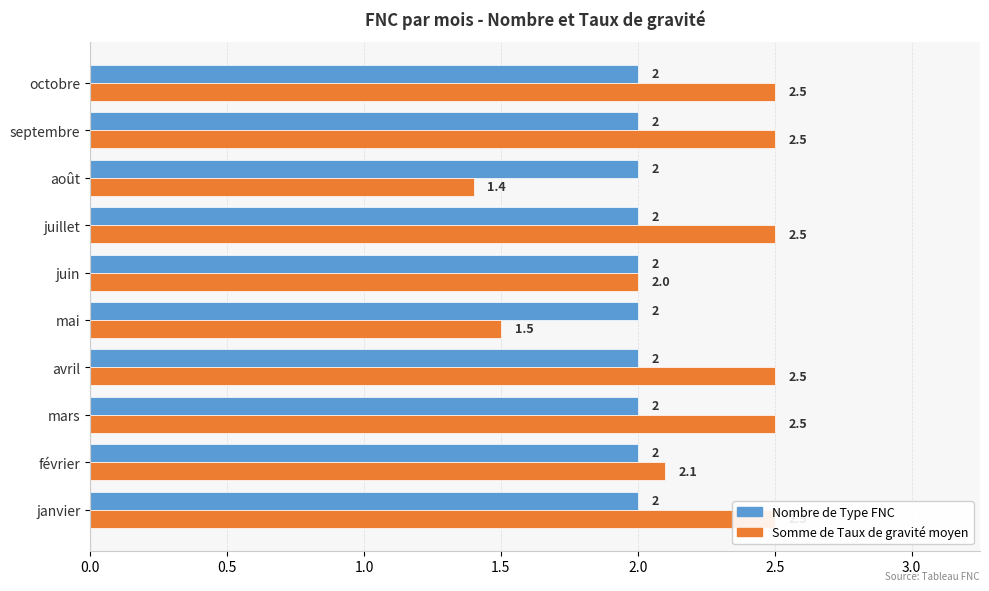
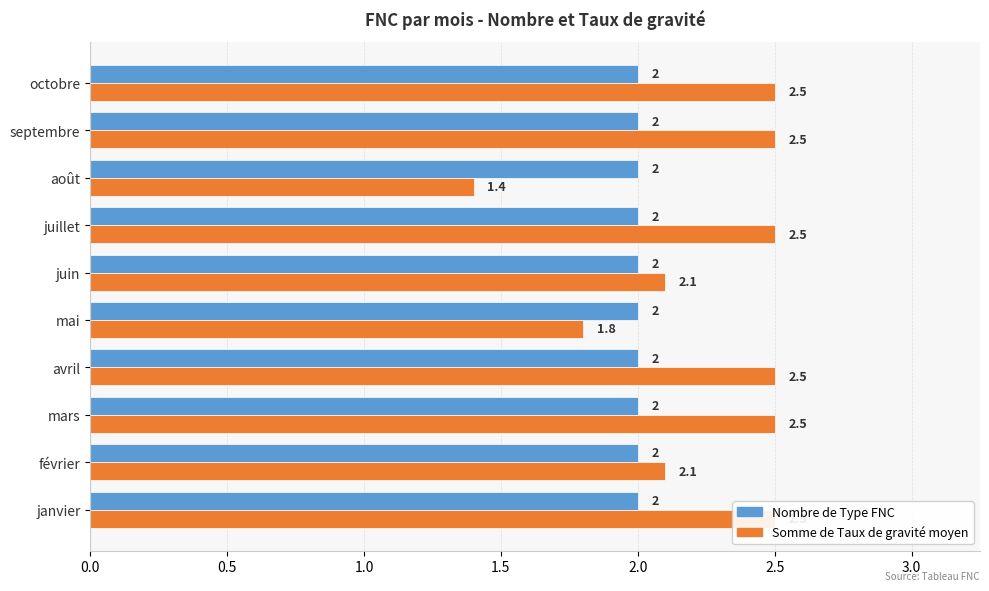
Somme de Taux de gravité moyen, juin: 2.0 -> 2.1
Somme de Taux de gravité moyen, mai: 1.5 -> 1.8
